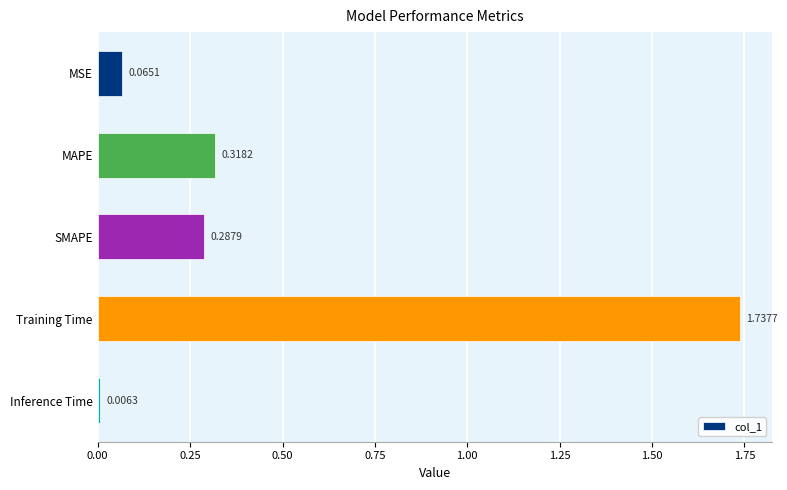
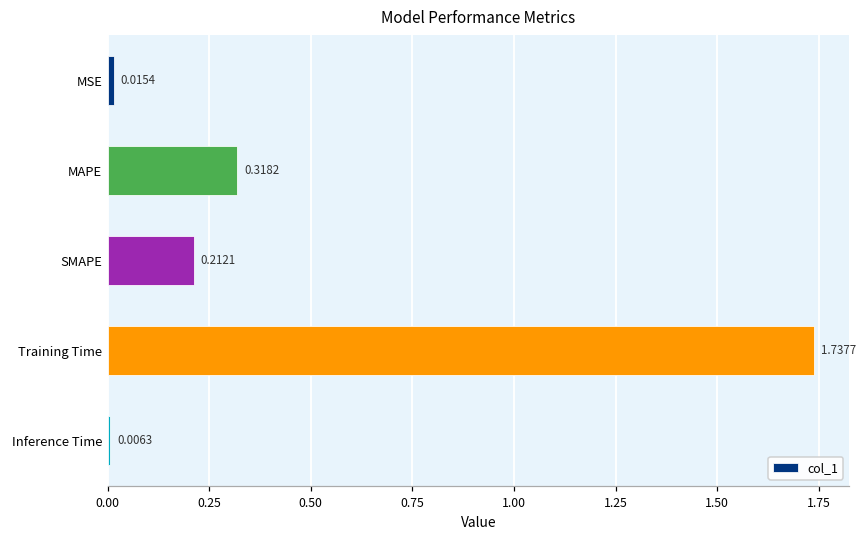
MSE: 0.0651 -> 0.0154
SMAPE: 0.2879 -> 0.2121
